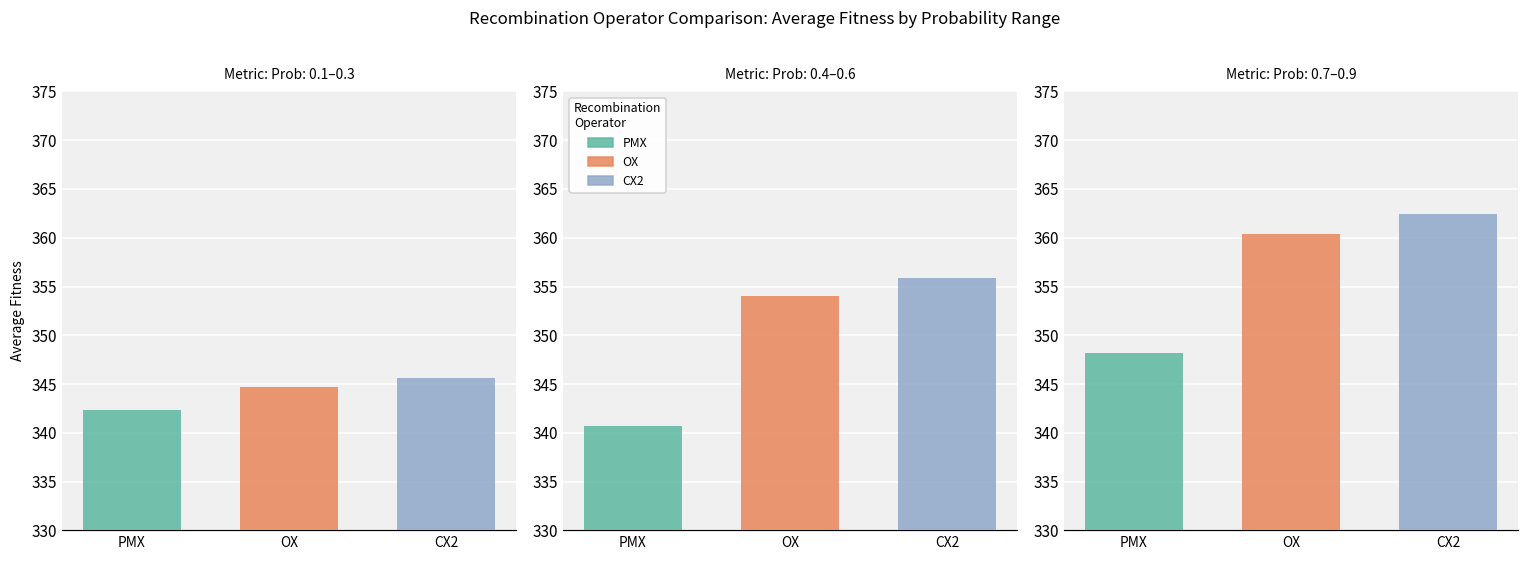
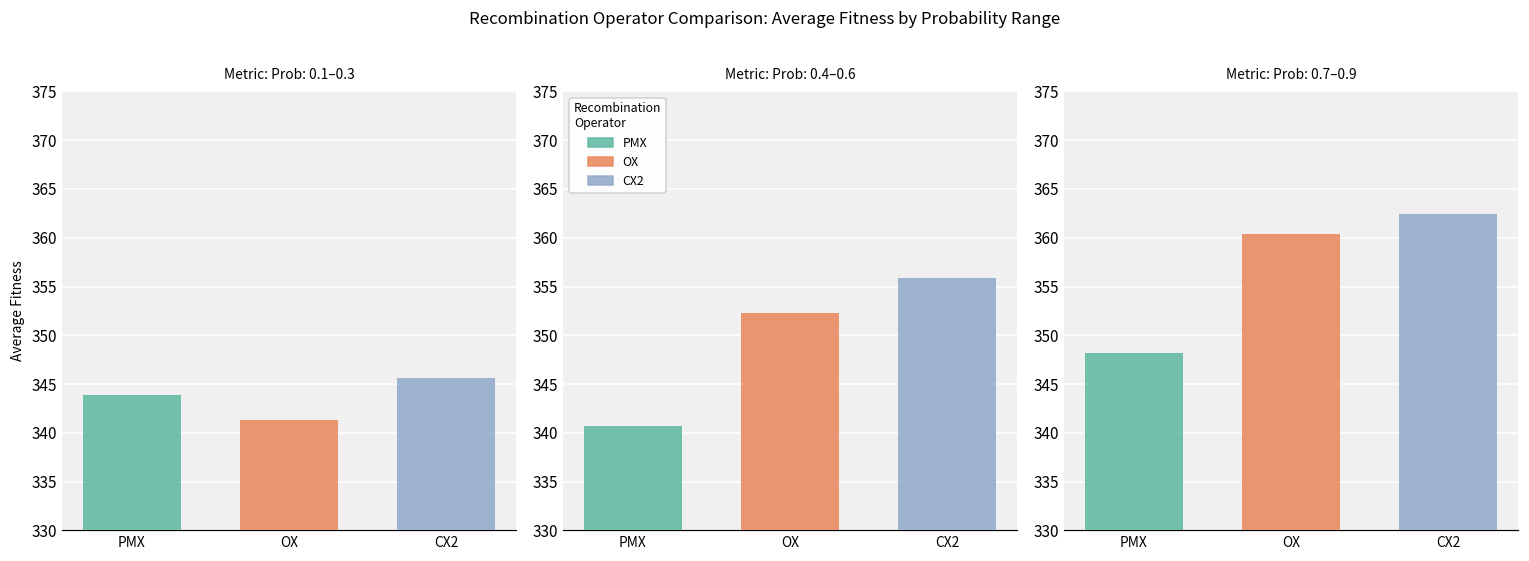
Metric: Prob: 0.1–0.3, PMX: 342 -> 344
Metric: Prob: 0.1–0.3, OX: 345 -> 341
Metric: Prob: 0.4–0.6, OX: 354 -> 352
